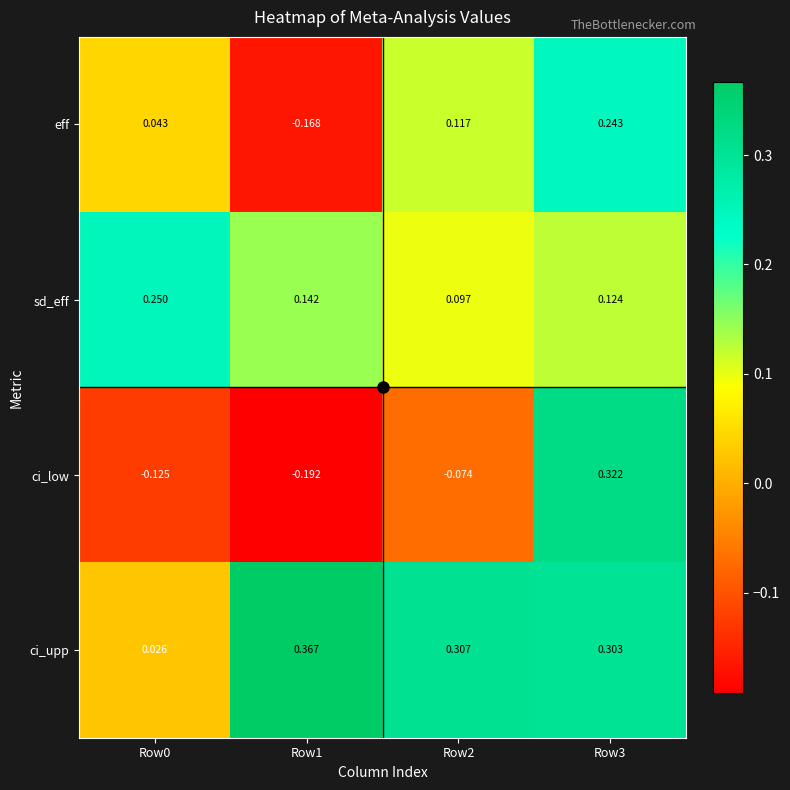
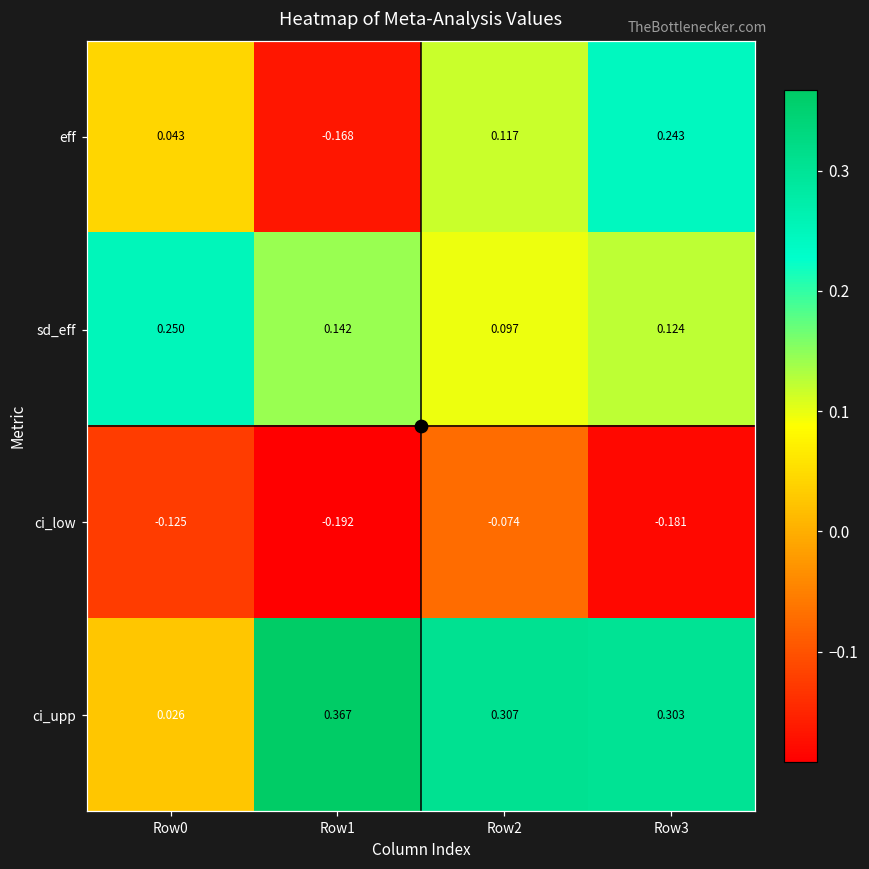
ci_low, Row3: 0.322 -> -0.181
